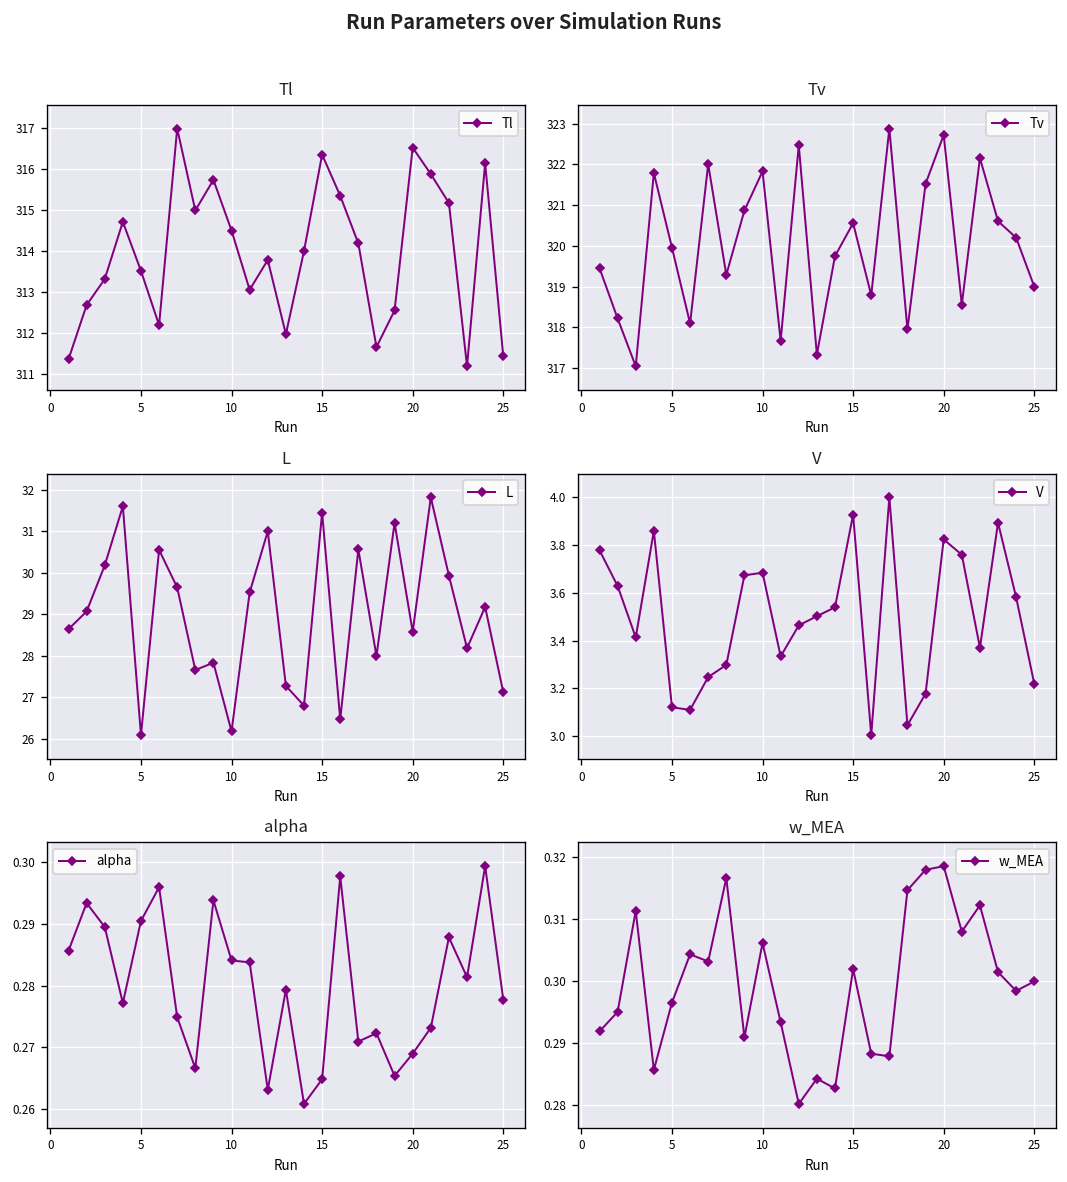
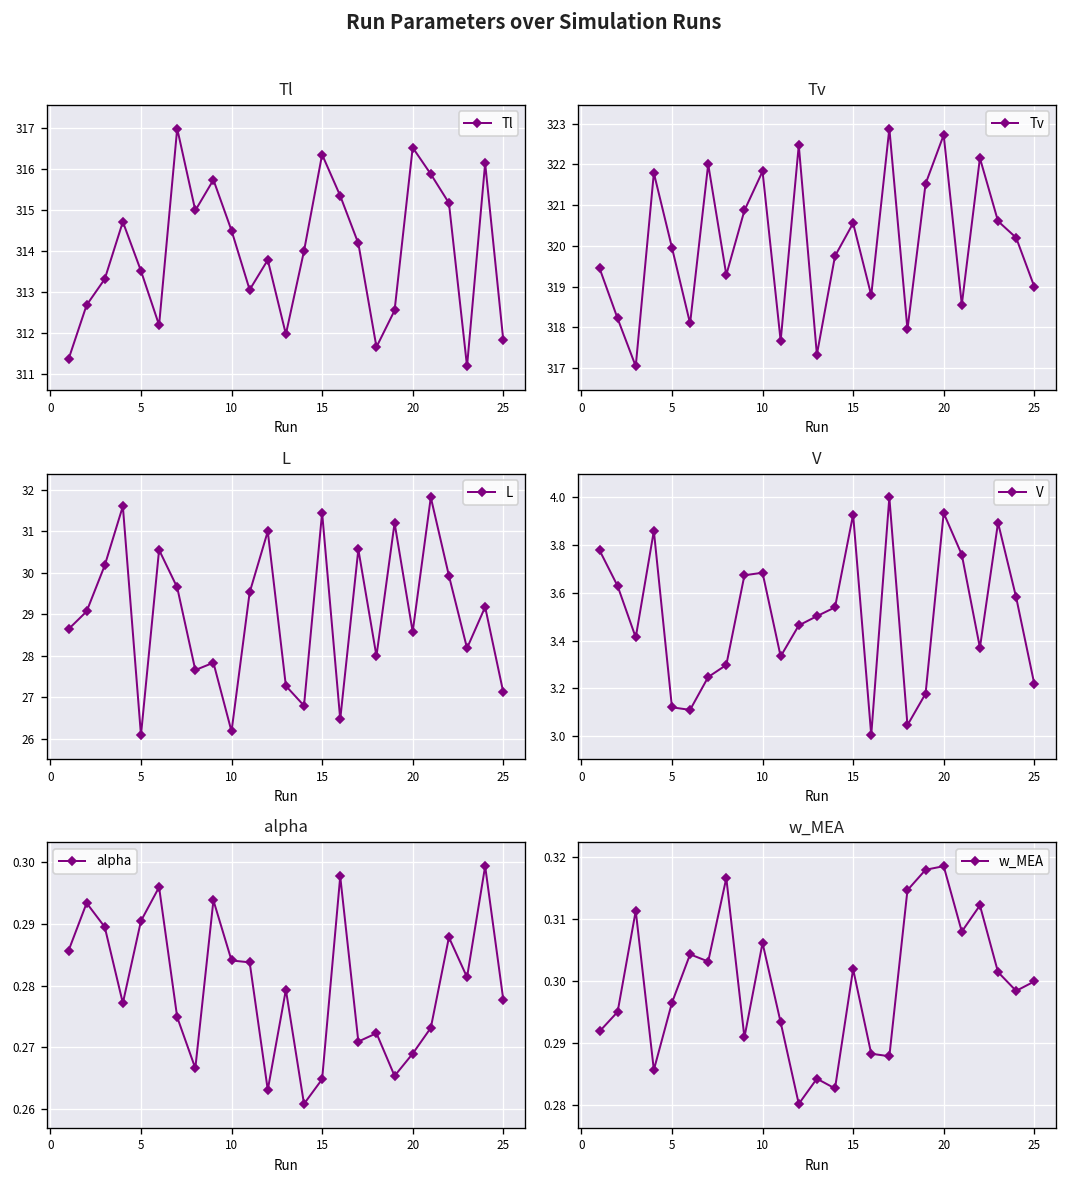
Tl, 25: 311.4 -> 311.8
V, 20: 3.82 -> 3.93
